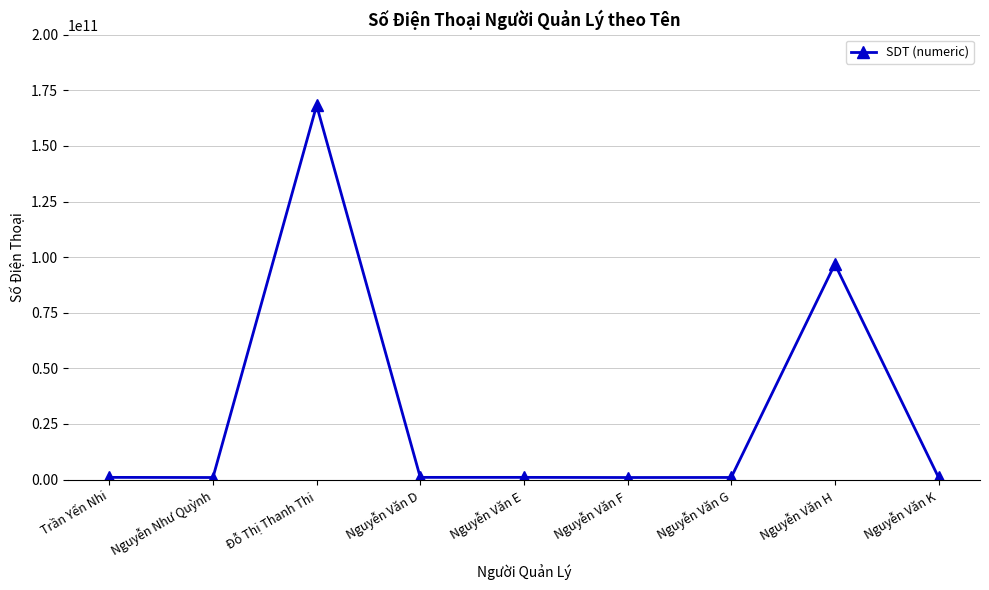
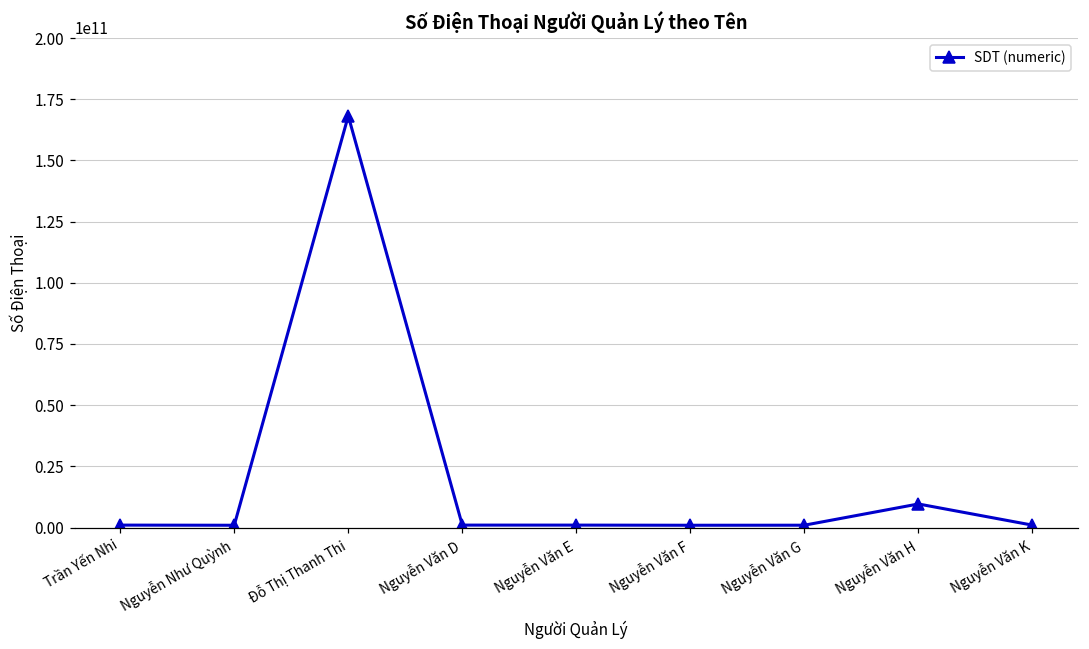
Nguyễn Văn H: 97000000000 -> 10000000000
